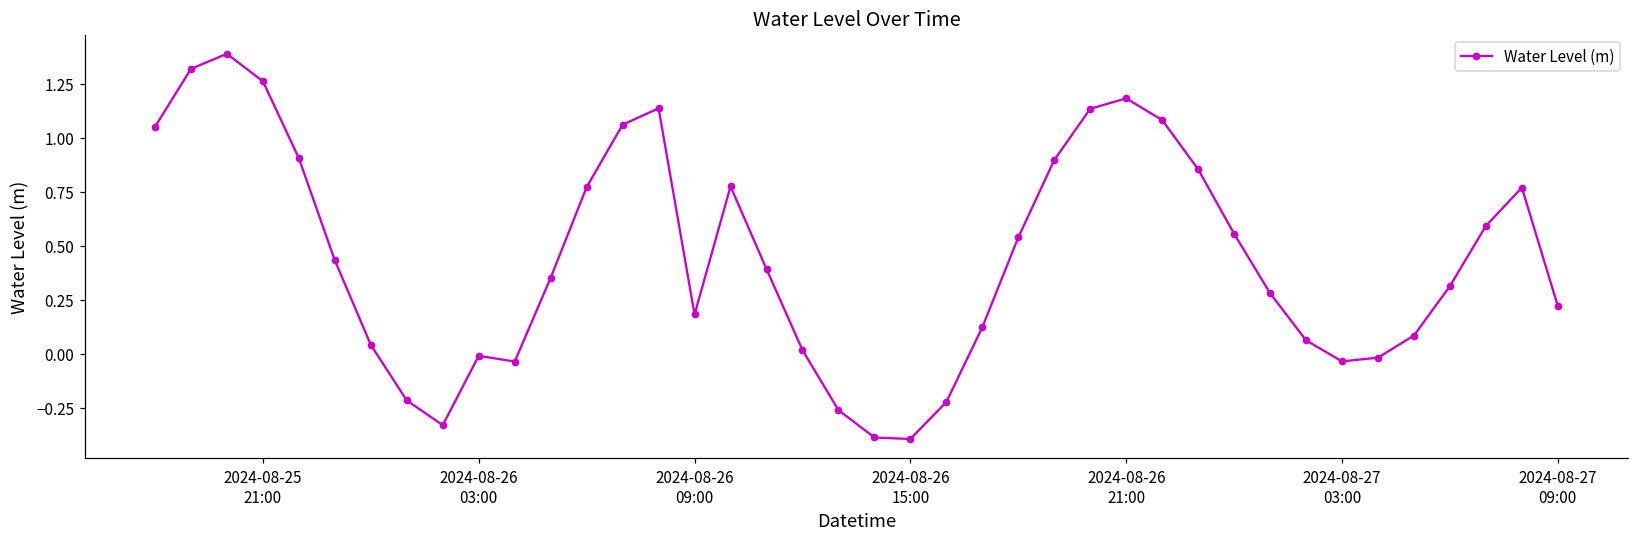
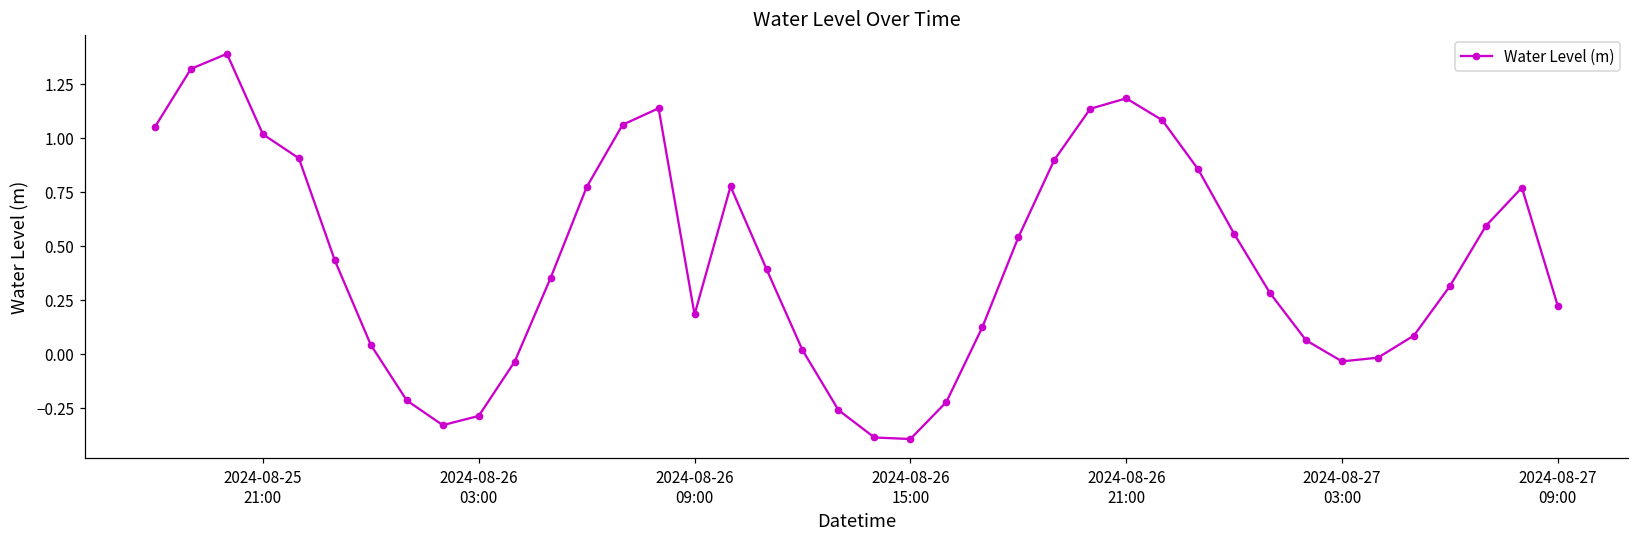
2024-08-25 21:00: 1.26 -> 1.02
2024-08-26 03:00: -0.01 -> -0.29
